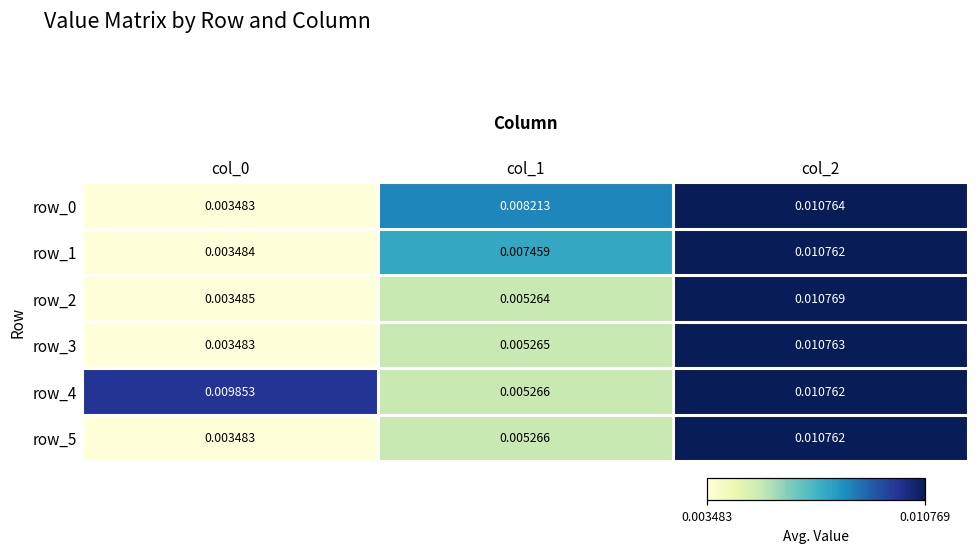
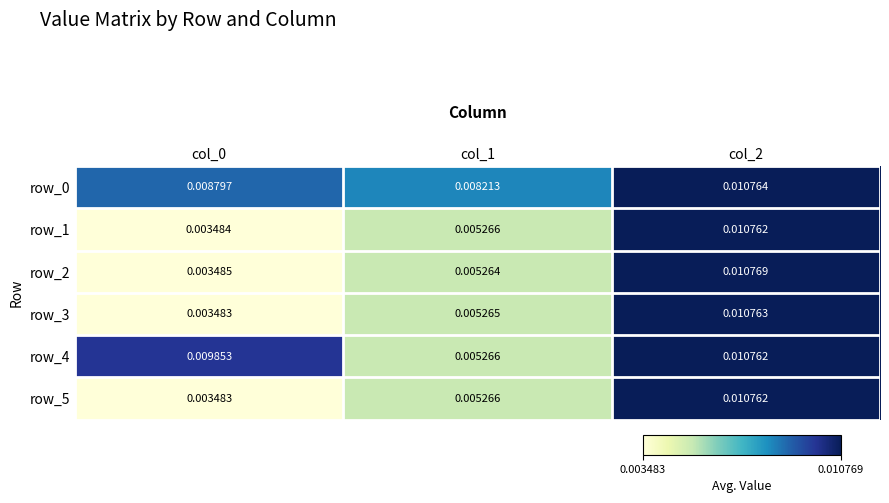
row_0, col_0: 0.003483 -> 0.008797
row_1, col_1: 0.007459 -> 0.005266
